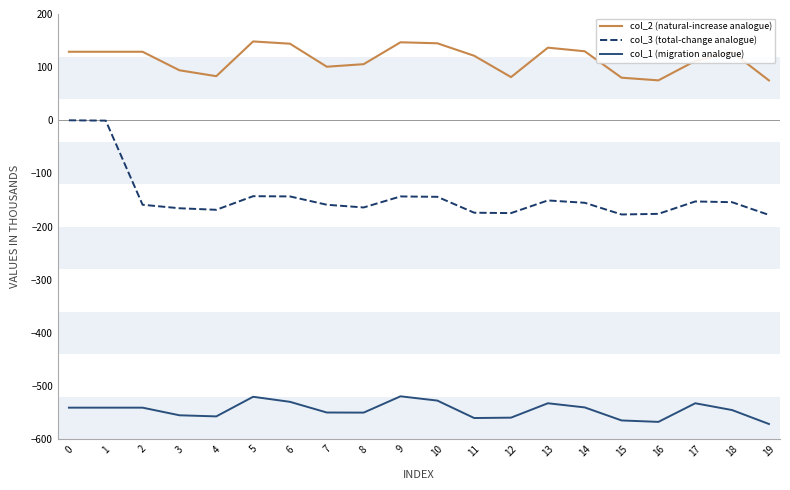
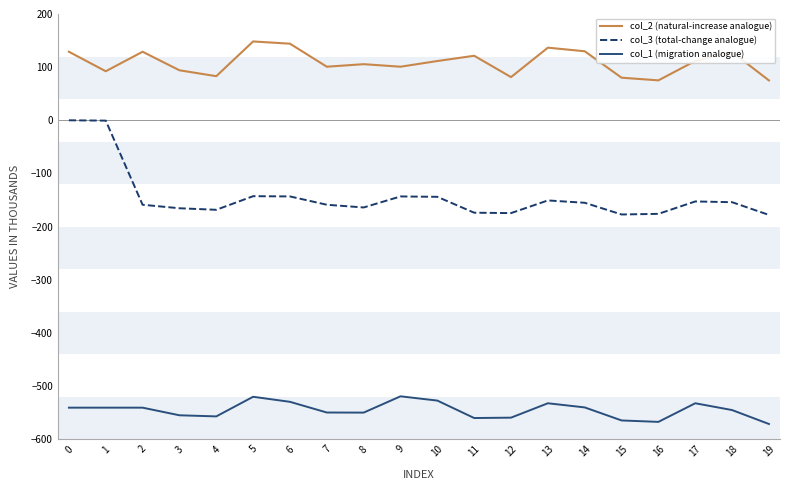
col_2 (natural-increase analogue), 1: 130 -> 90
col_2 (natural-increase analogue), 9: 150 -> 100
col_2 (natural-increase analogue), 10: 140 -> 110
